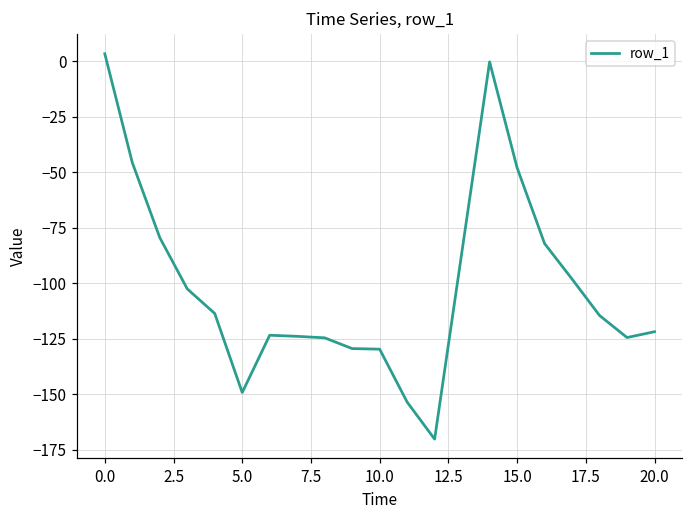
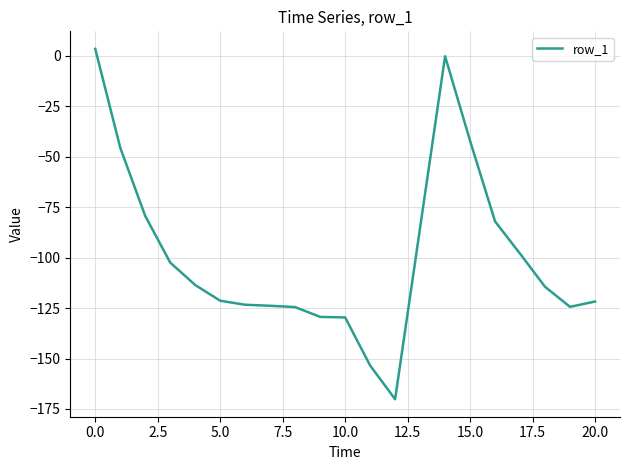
5.0: -149 -> -121
15.0: -48 -> -42
